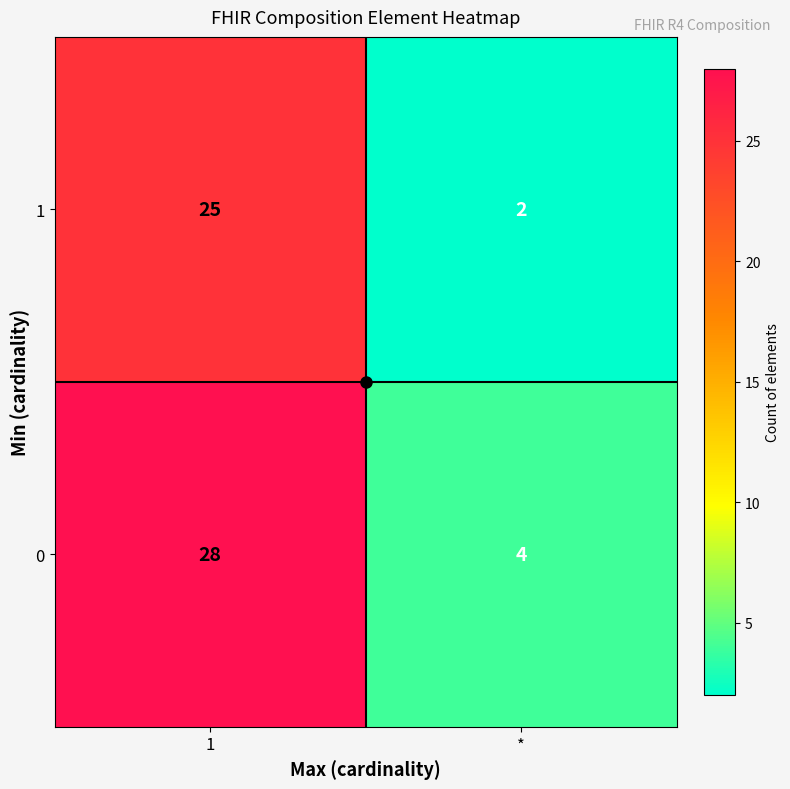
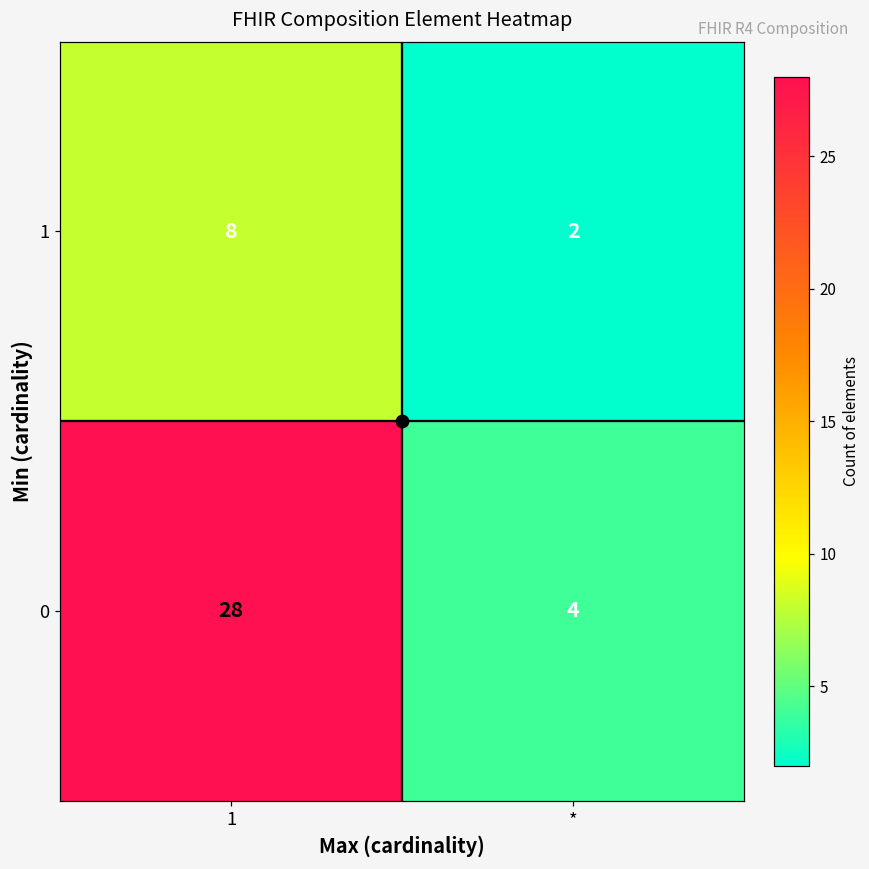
1, 1: 25 -> 8
